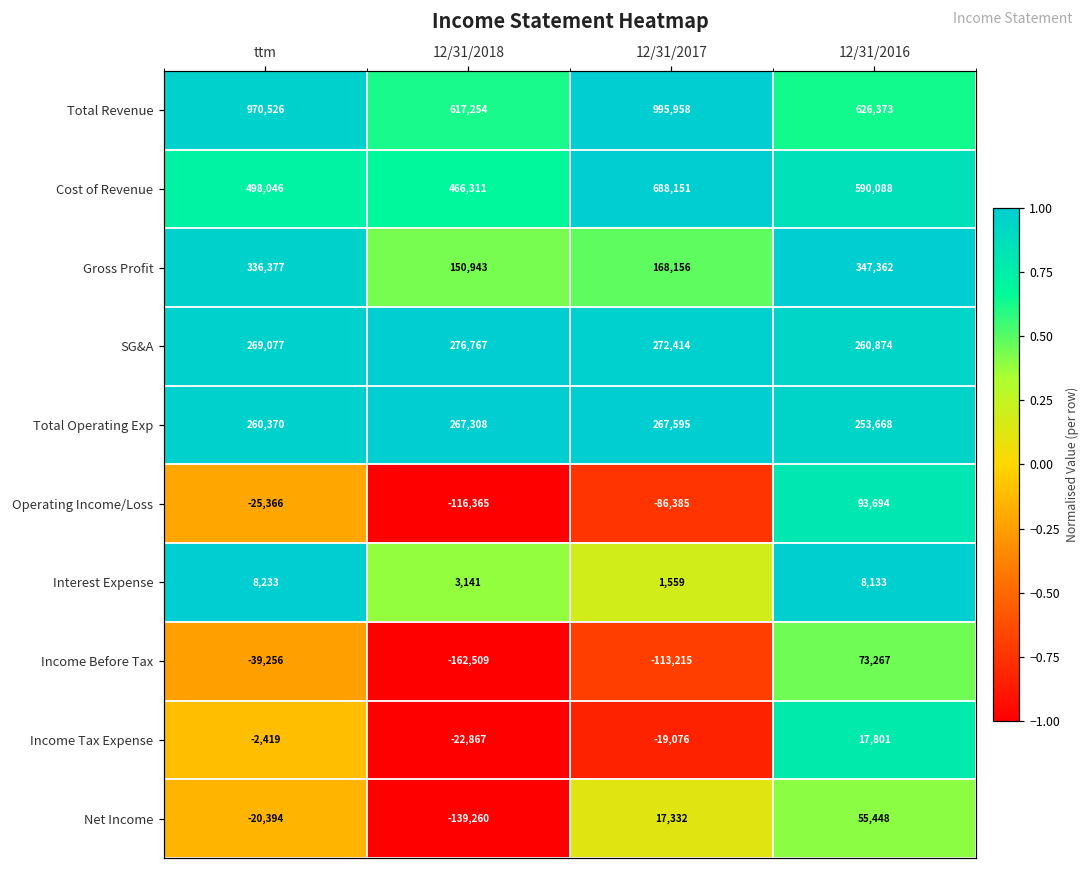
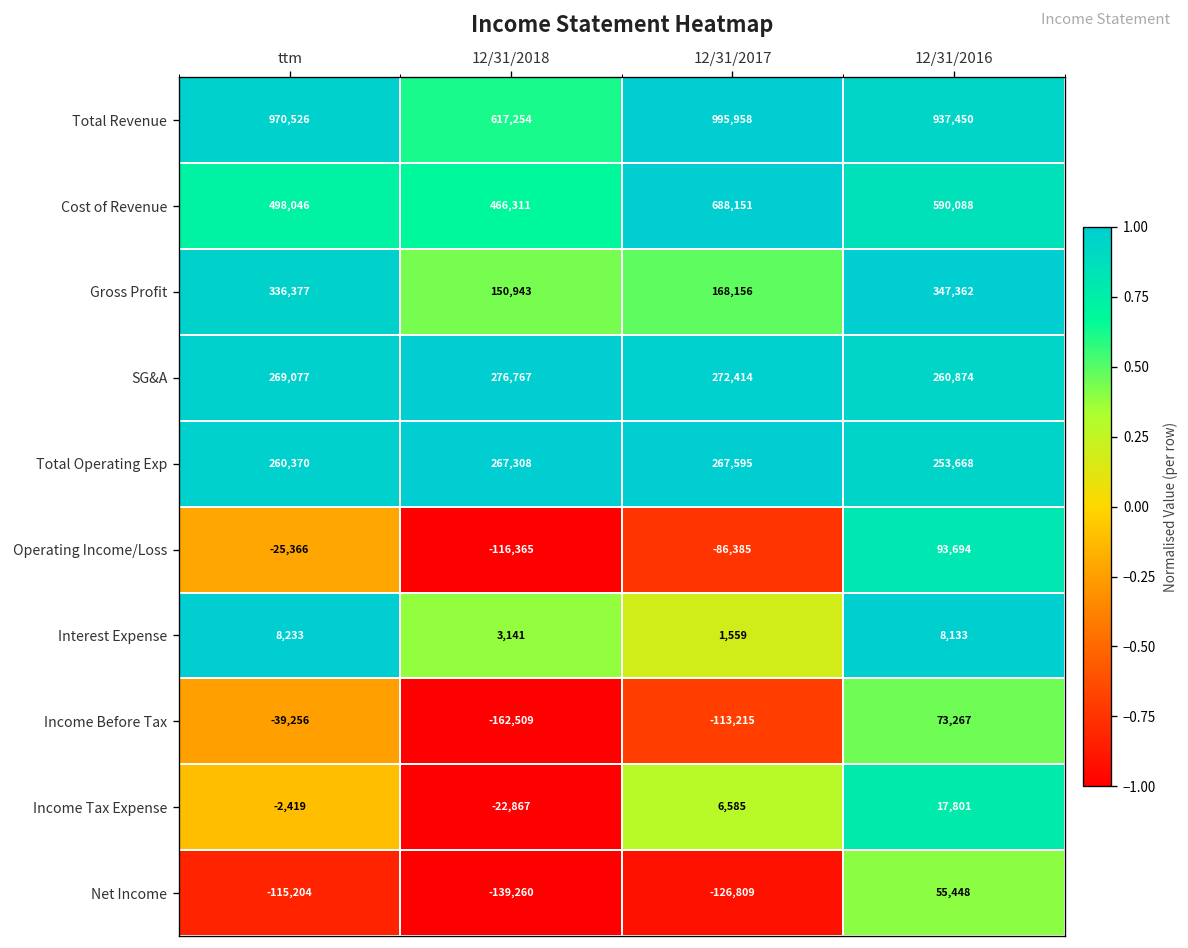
Total Revenue, 12/31/2016: 626,373 -> 937,450
Income Tax Expense, 12/31/2017: -19,076 -> 6,585
Net Income, ttm: -20,394 -> -115,204
Net Income, 12/31/2017: 17,332 -> -126,809
